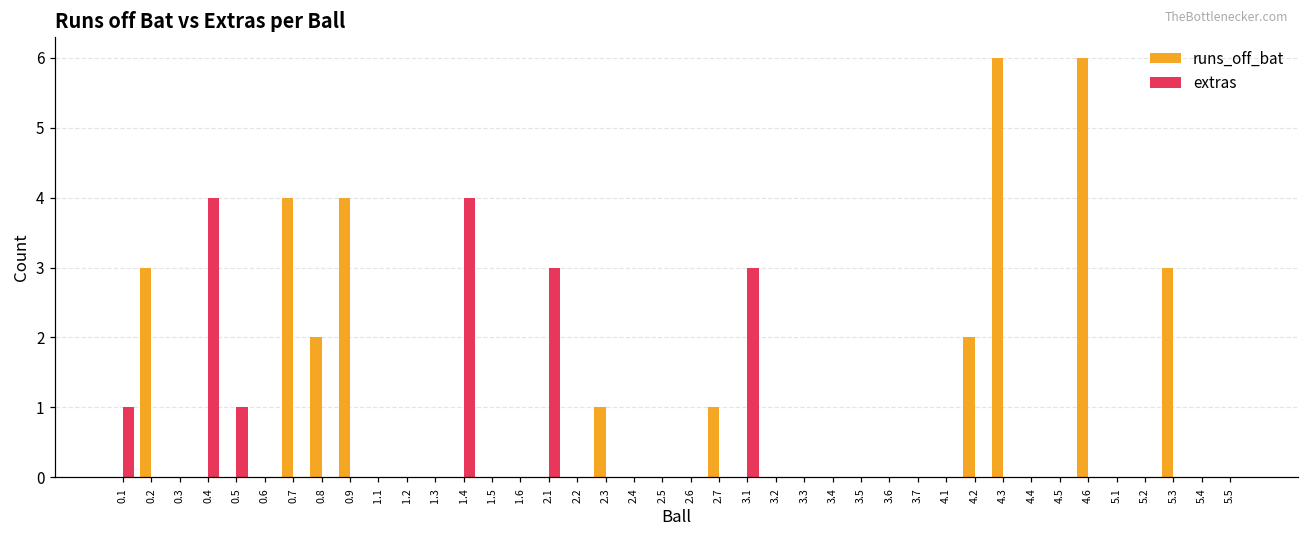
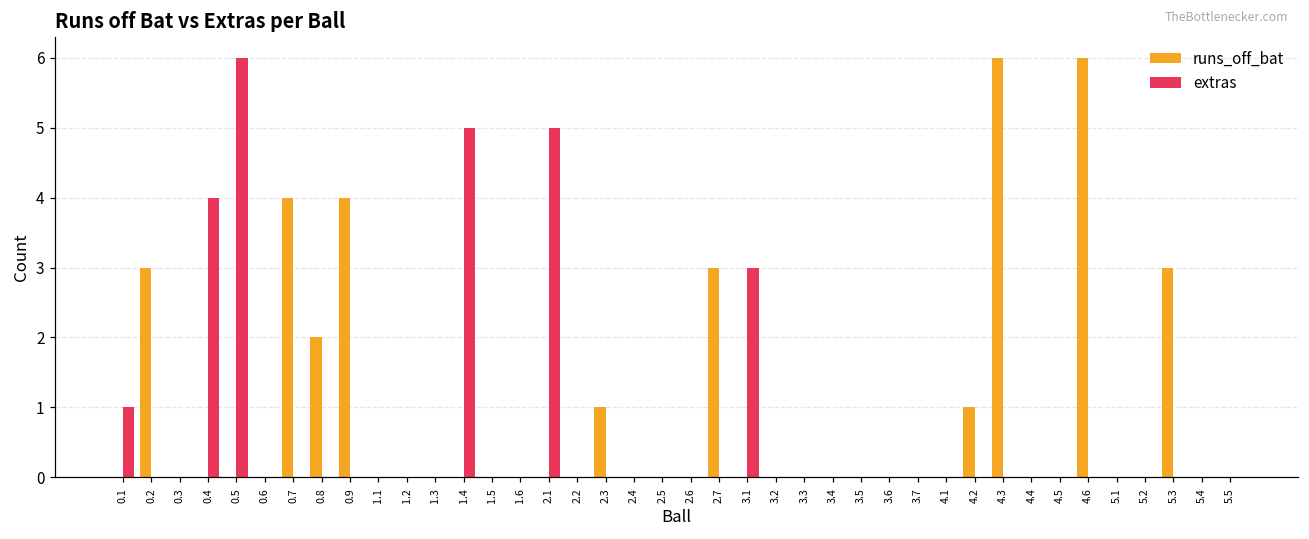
extras, 0.5: 1 -> 6
extras, 1.4: 4 -> 5
extras, 2.1: 3 -> 5
runs_off_bat, 2.7: 1 -> 3
runs_off_bat, 4.2: 2 -> 1
